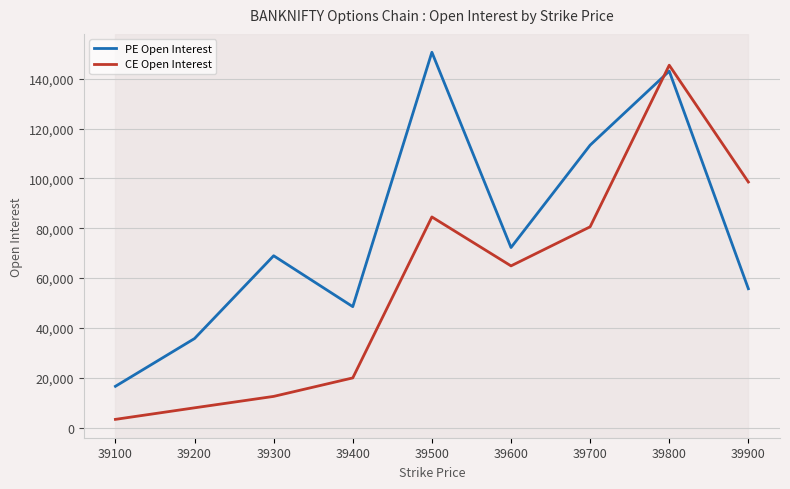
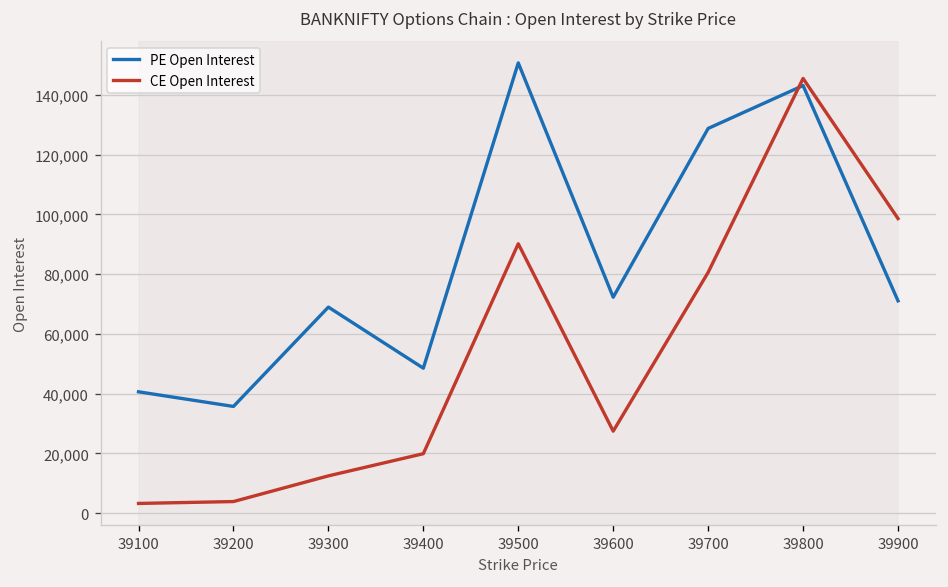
PE Open Interest, 39100: 17,000 -> 41,000
CE Open Interest, 39200: 8,000 -> 4,000
CE Open Interest, 39500: 85,000 -> 90,000
CE Open Interest, 39600: 65,000 -> 27,000
PE Open Interest, 39700: 113,000 -> 129,000
PE Open Interest, 39900: 56,000 -> 71,000
